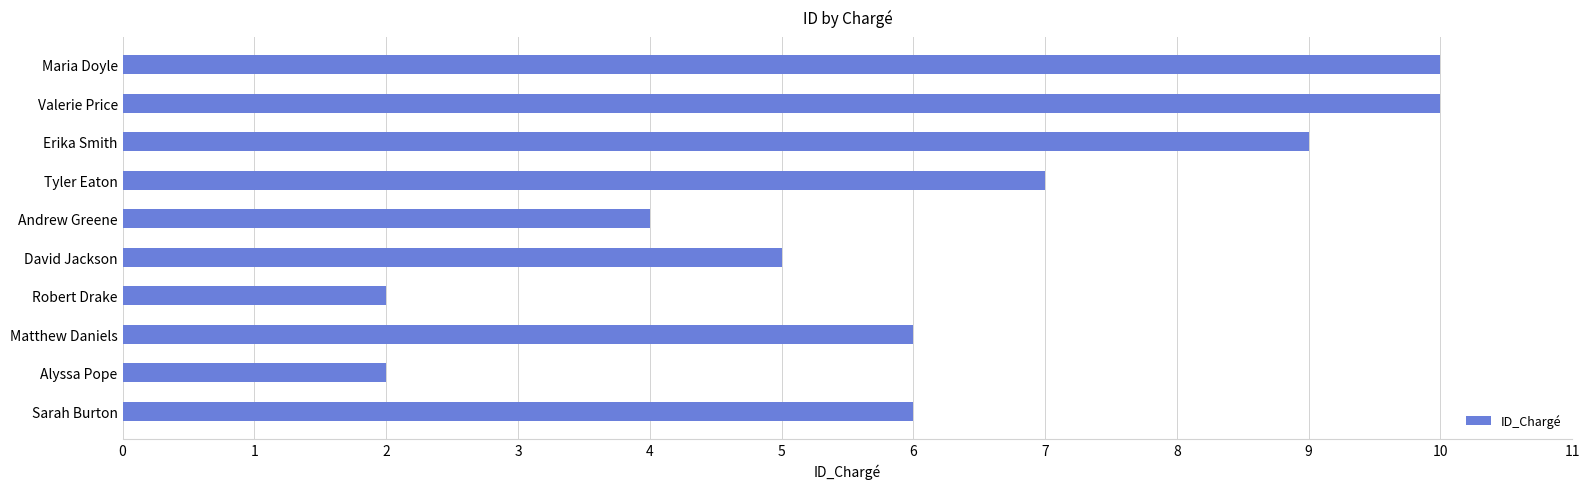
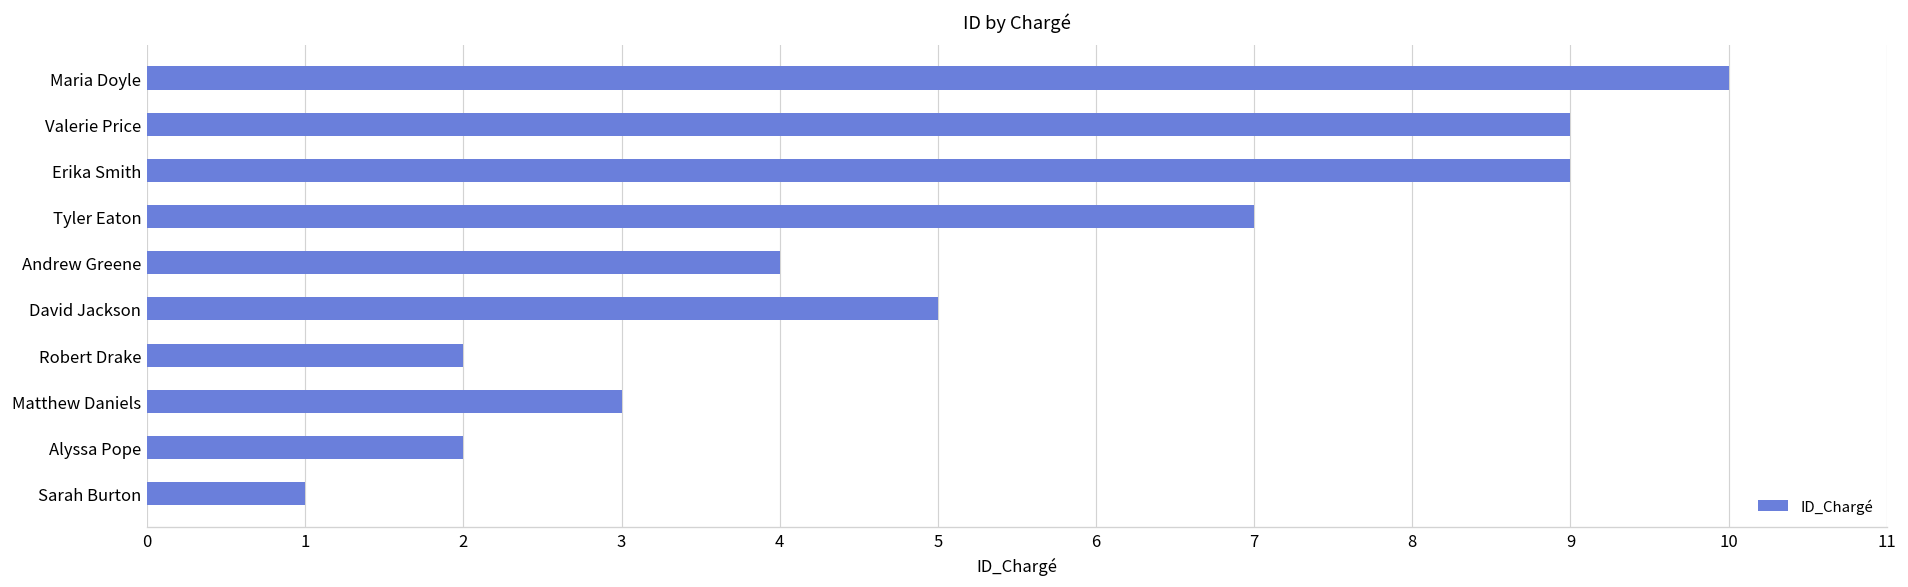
Valerie Price: 10 -> 9
Matthew Daniels: 6 -> 3
Sarah Burton: 6 -> 1
